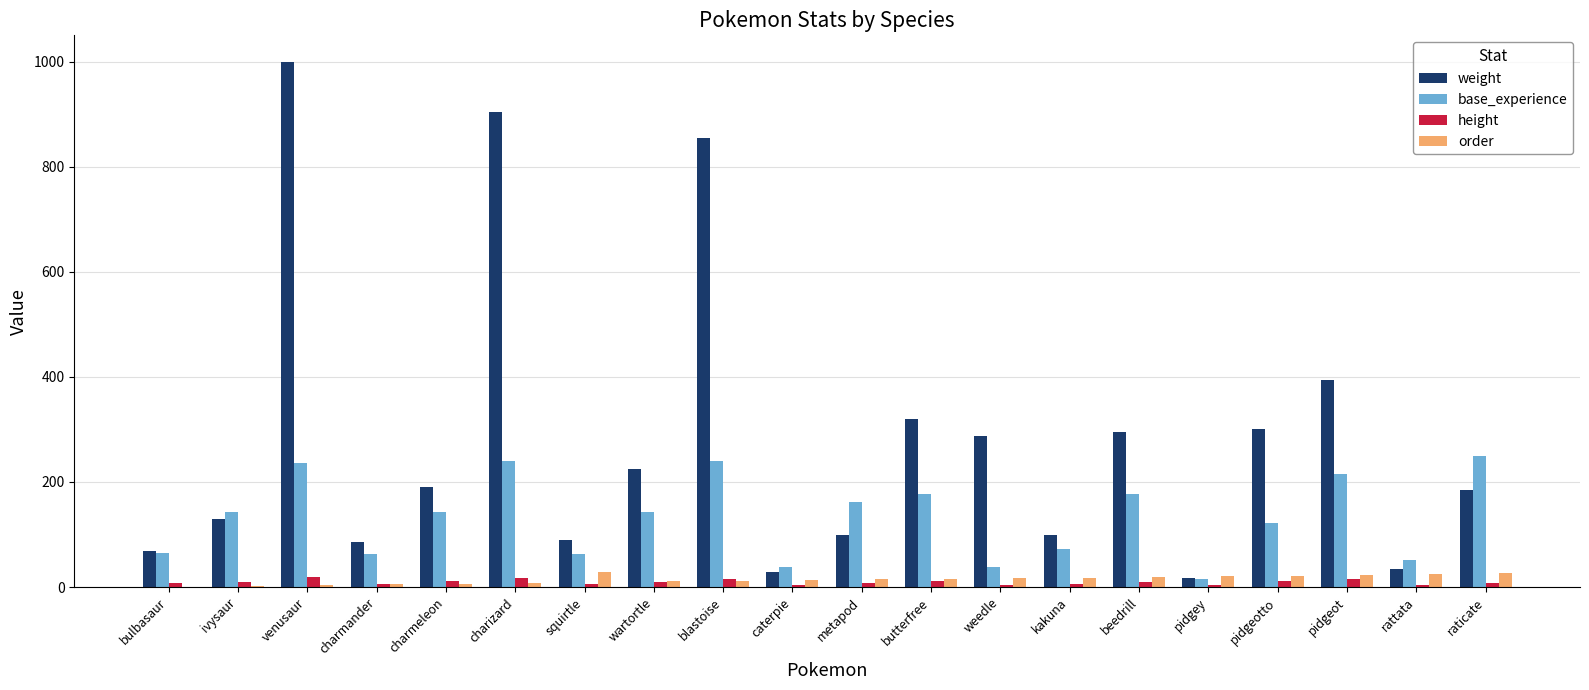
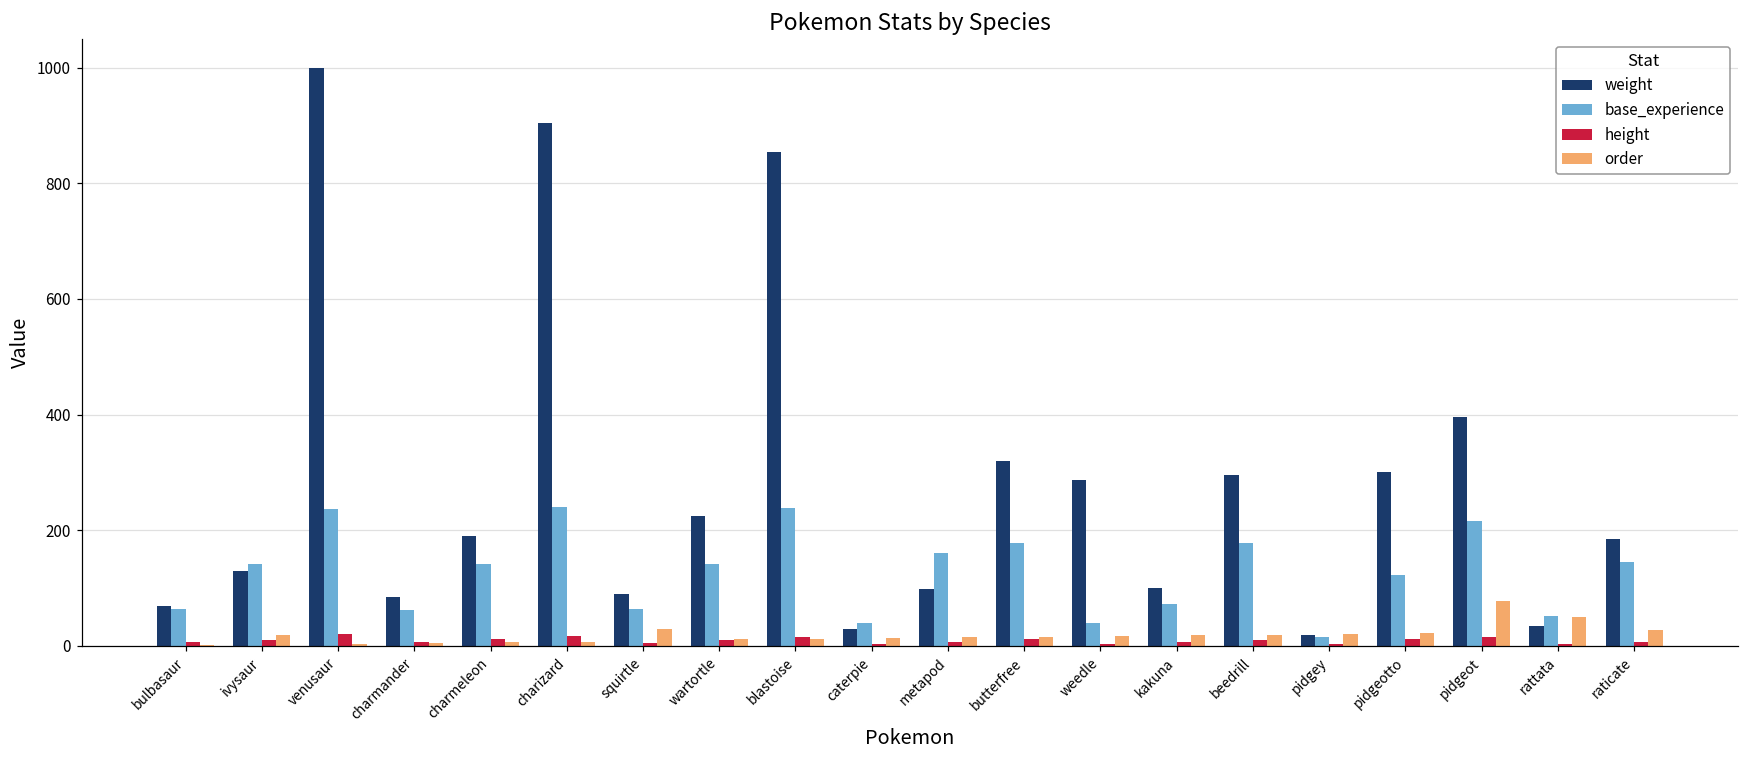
order, ivysaur: 0 -> 20
order, pidgeot: 20 -> 80
order, rattata: 30 -> 50
base_experience, raticate: 250 -> 150
